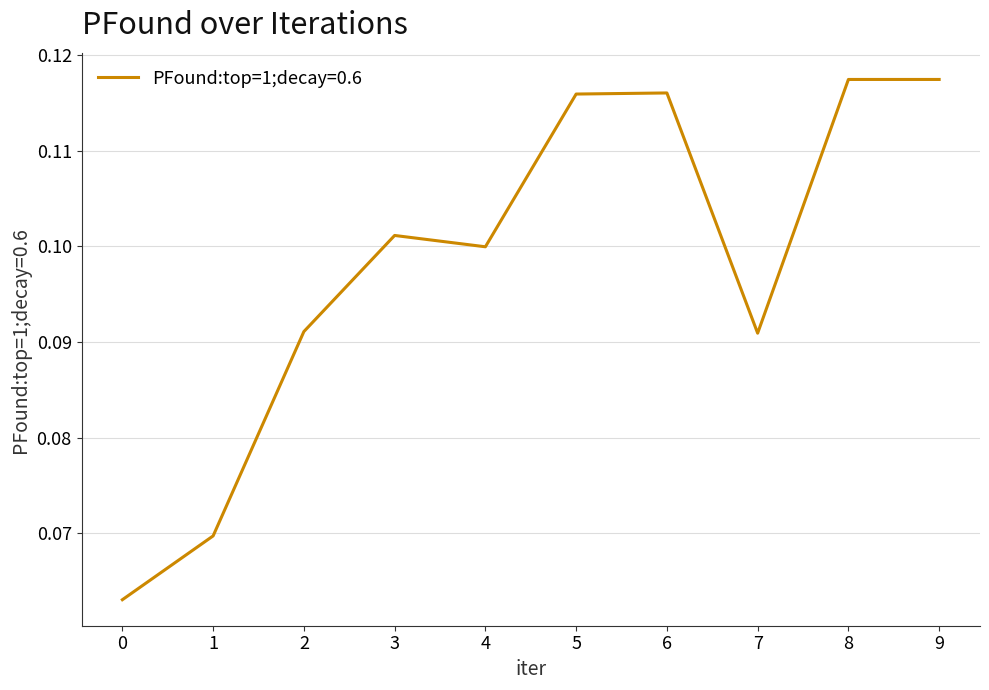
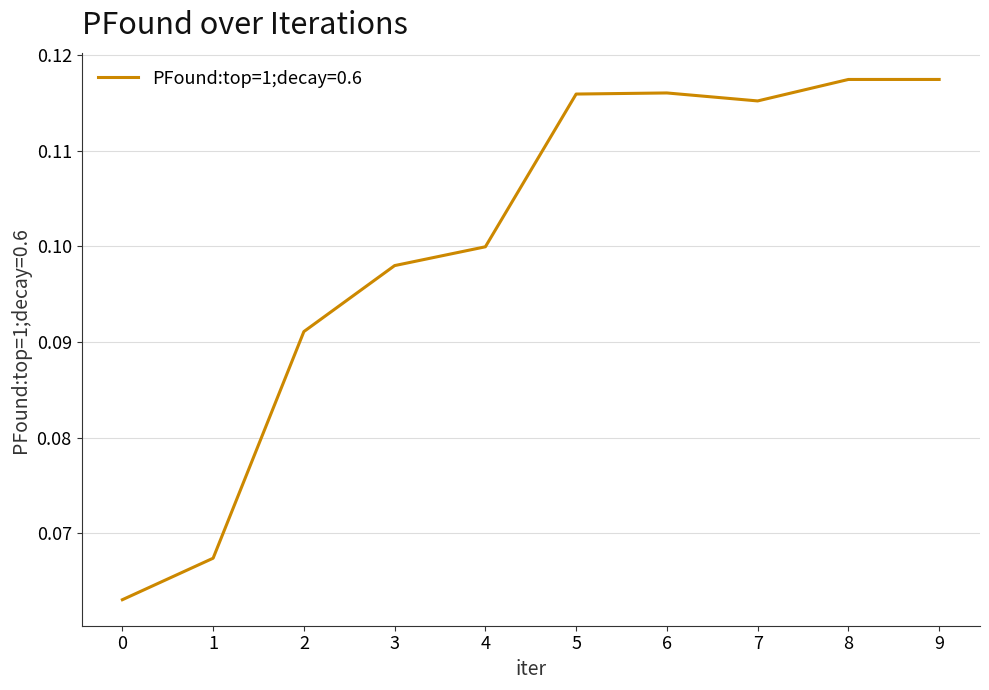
1: 0.070 -> 0.067
3: 0.101 -> 0.098
7: 0.091 -> 0.115
